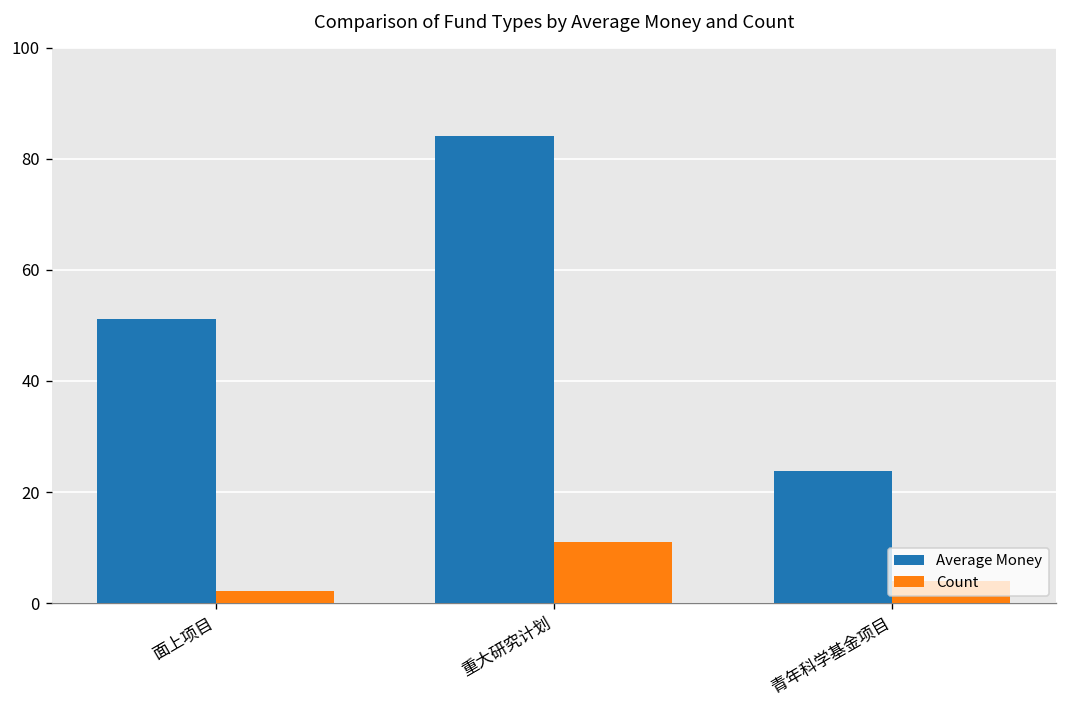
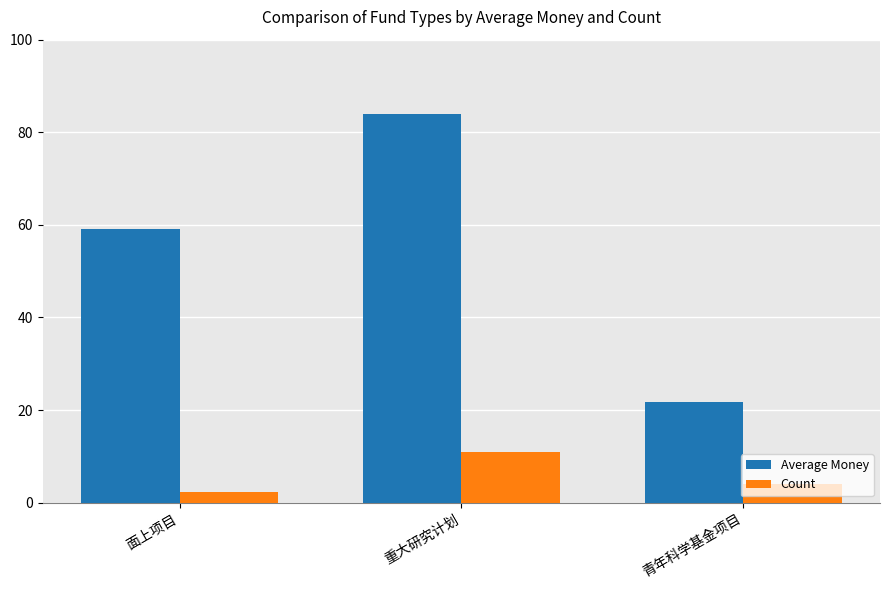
Average Money, 面上项目: 51 -> 59
Average Money, 青年科学基金项目: 24 -> 22
